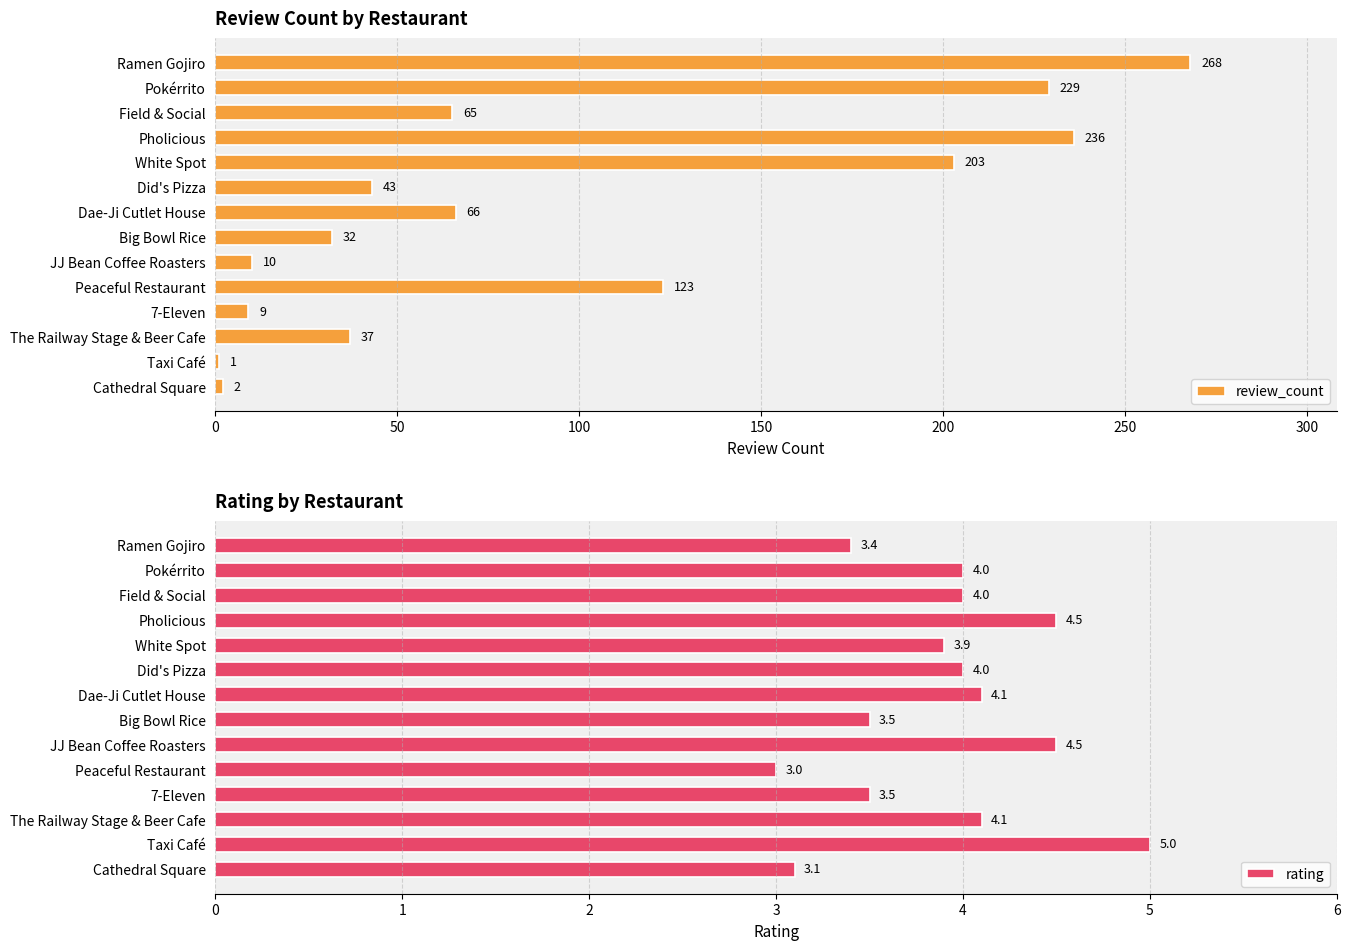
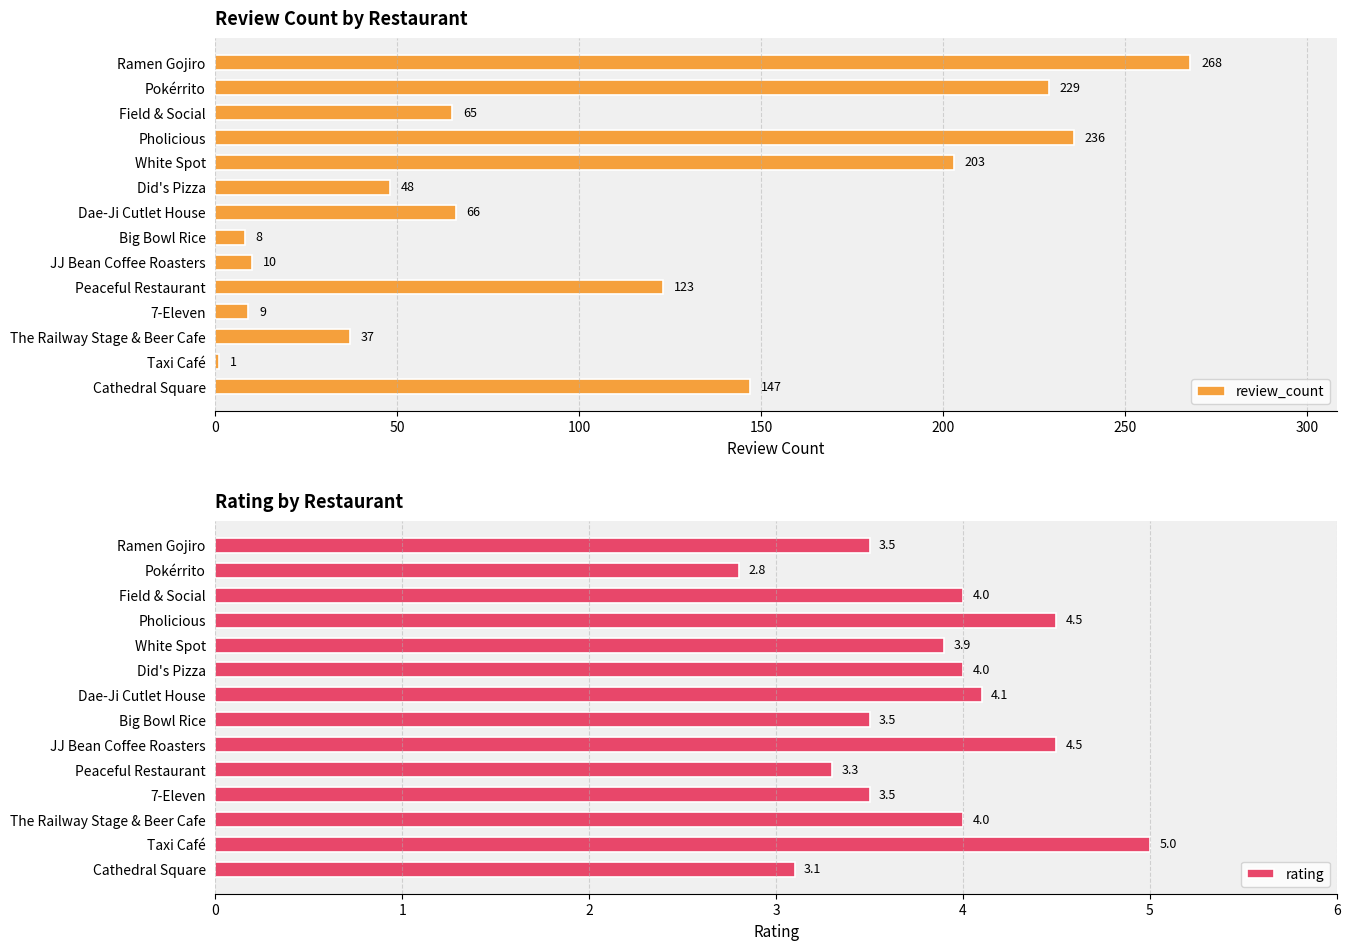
Review Count by Restaurant, Did's Pizza: 43 -> 48
Review Count by Restaurant, Big Bowl Rice: 32 -> 8
Review Count by Restaurant, Cathedral Square: 2 -> 147
Rating by Restaurant, Ramen Gojiro: 3.4 -> 3.5
Rating by Restaurant, Pokérrito: 4.0 -> 2.8
Rating by Restaurant, Peaceful Restaurant: 3.0 -> 3.3
Rating by Restaurant, The Railway Stage & Beer Cafe: 4.1 -> 4.0
